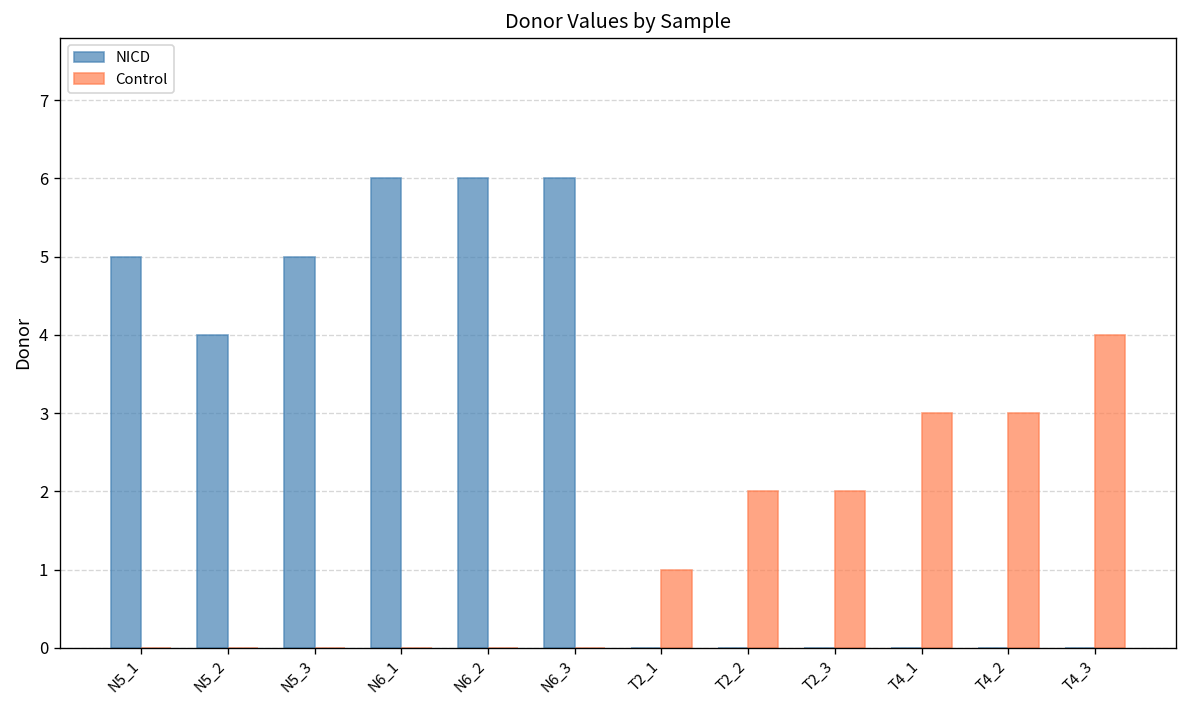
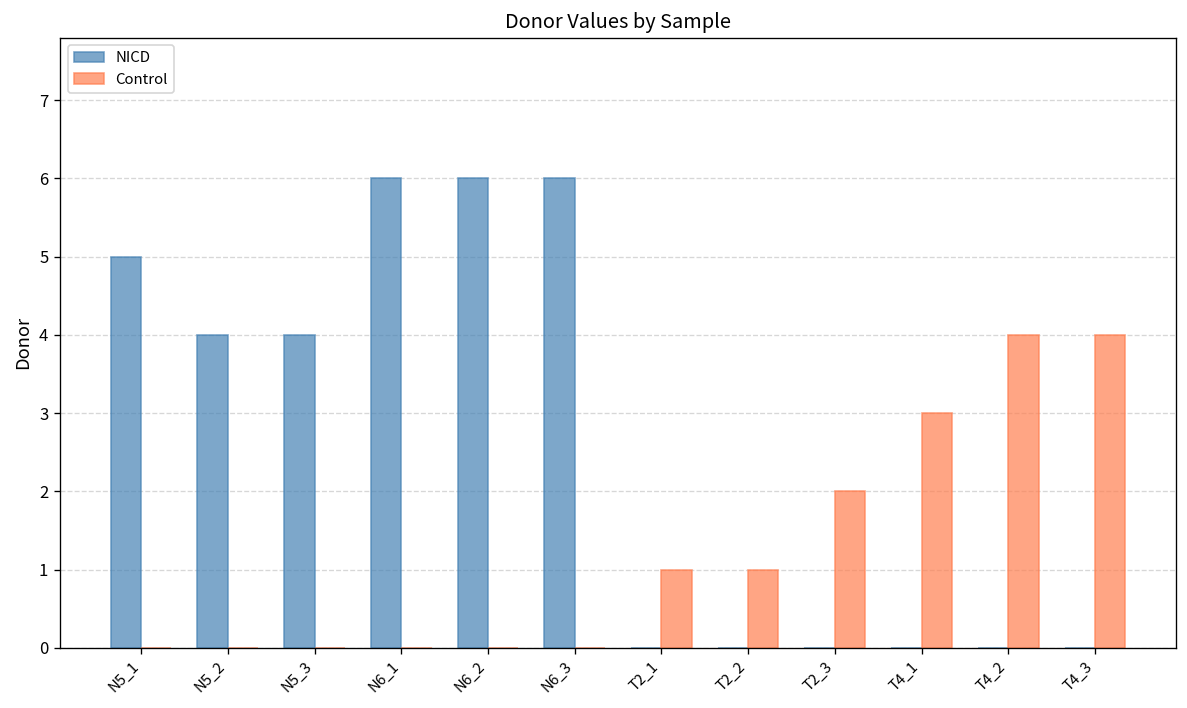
NICD, N5_3: 5 -> 4
Control, T2_2: 2 -> 1
Control, T4_2: 3 -> 4
